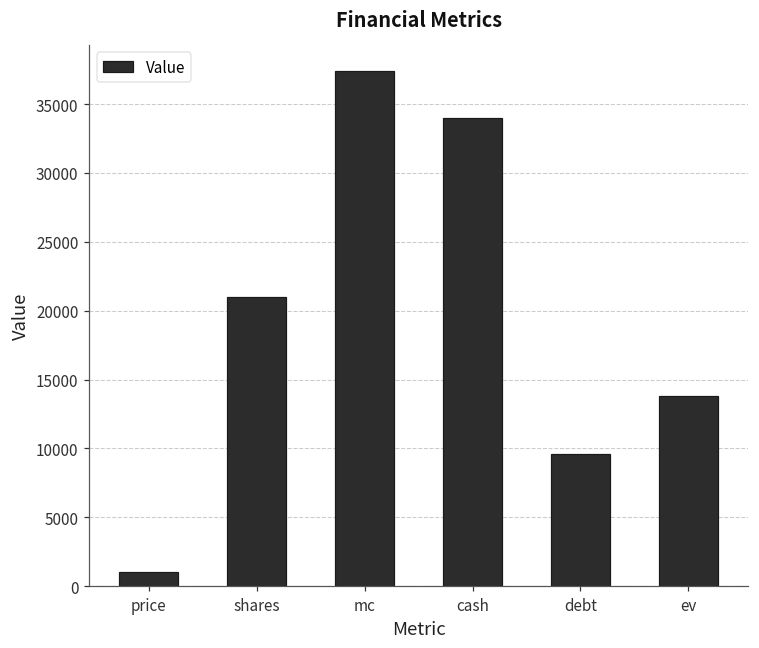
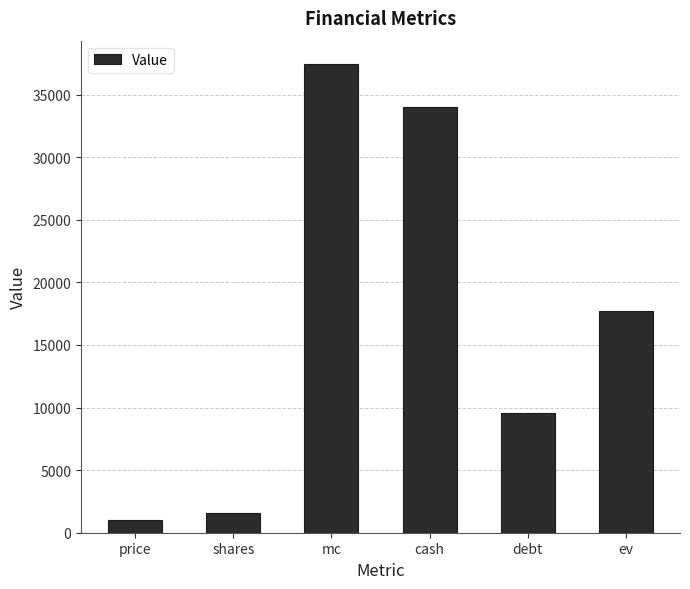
shares: 21000 -> 1600
ev: 13800 -> 17700
